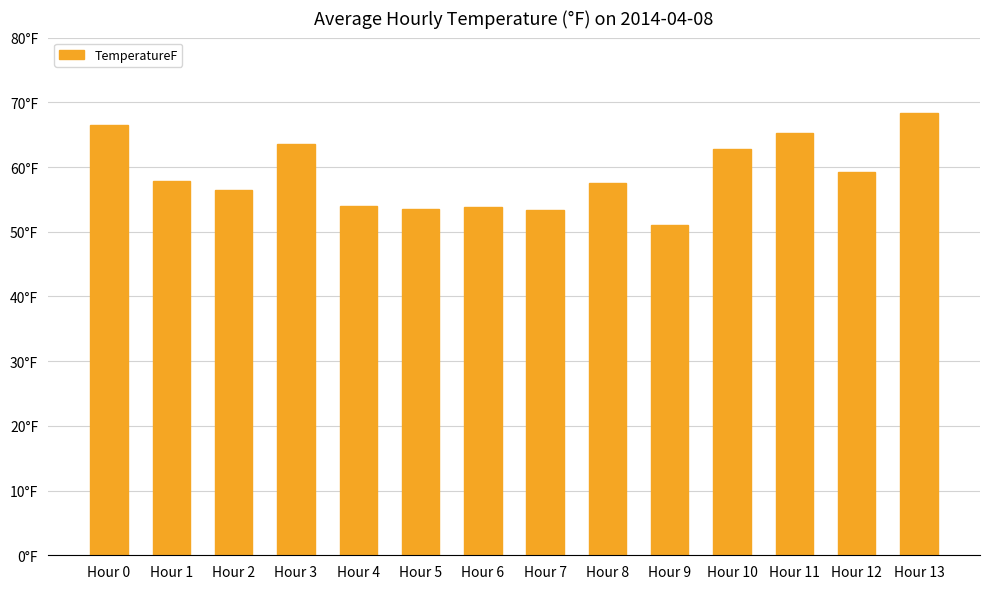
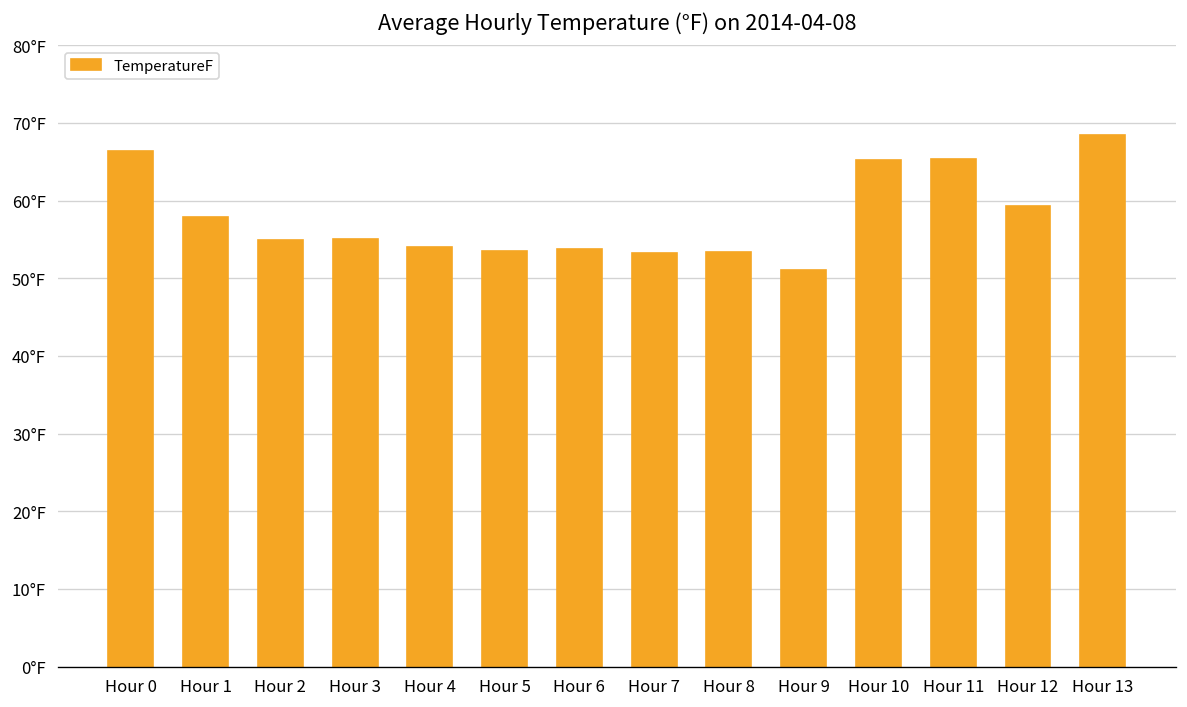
Hour 2: 56°F -> 55°F
Hour 3: 64°F -> 55°F
Hour 8: 58°F -> 53°F
Hour 10: 63°F -> 65°F
